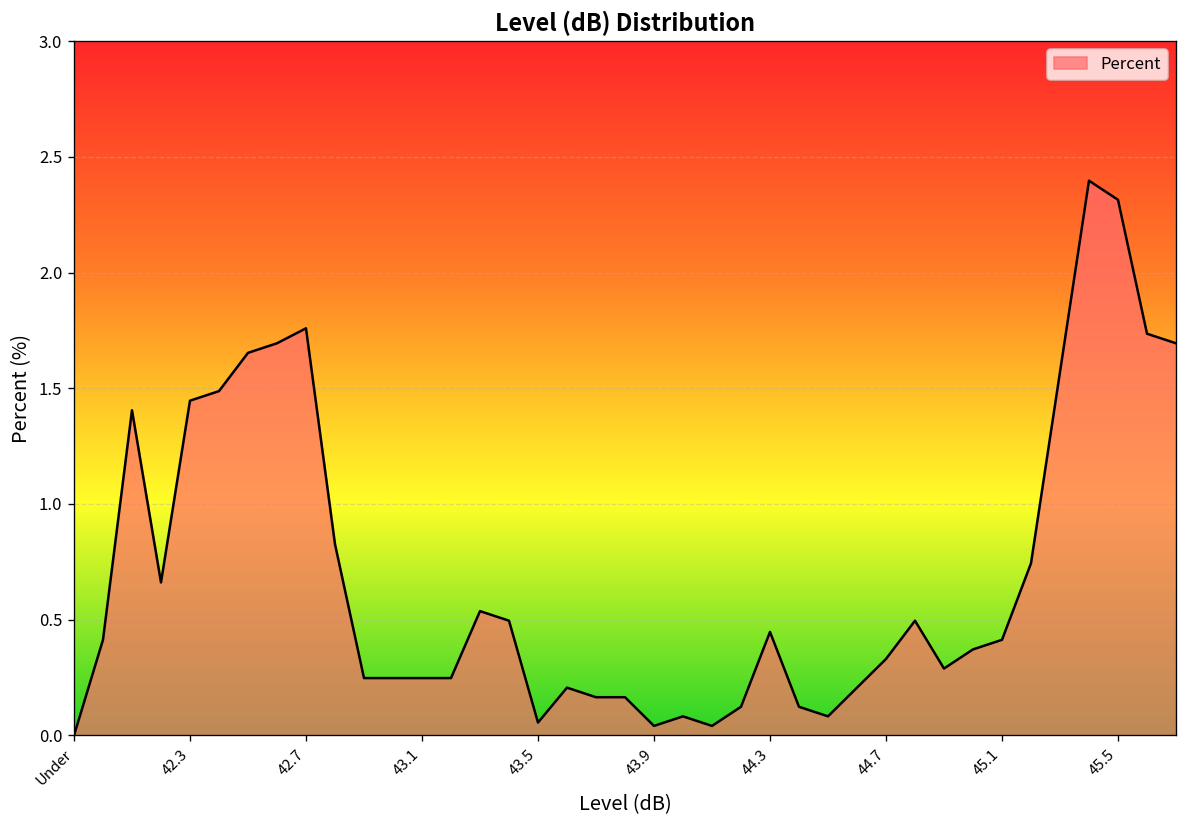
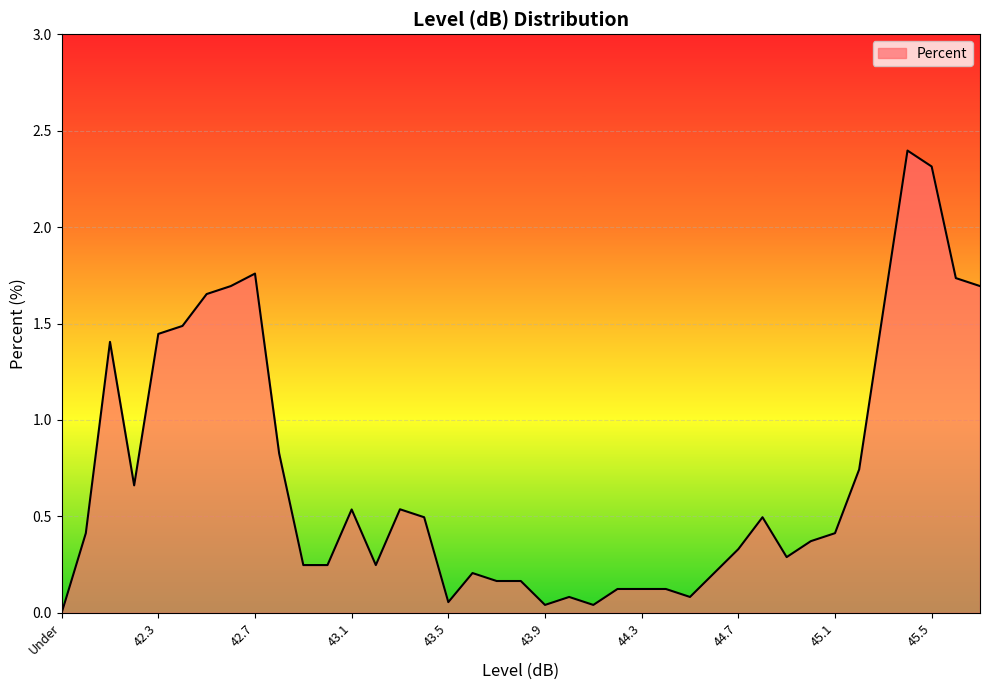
43.1: 0.25 -> 0.54
44.3: 0.45 -> 0.12
